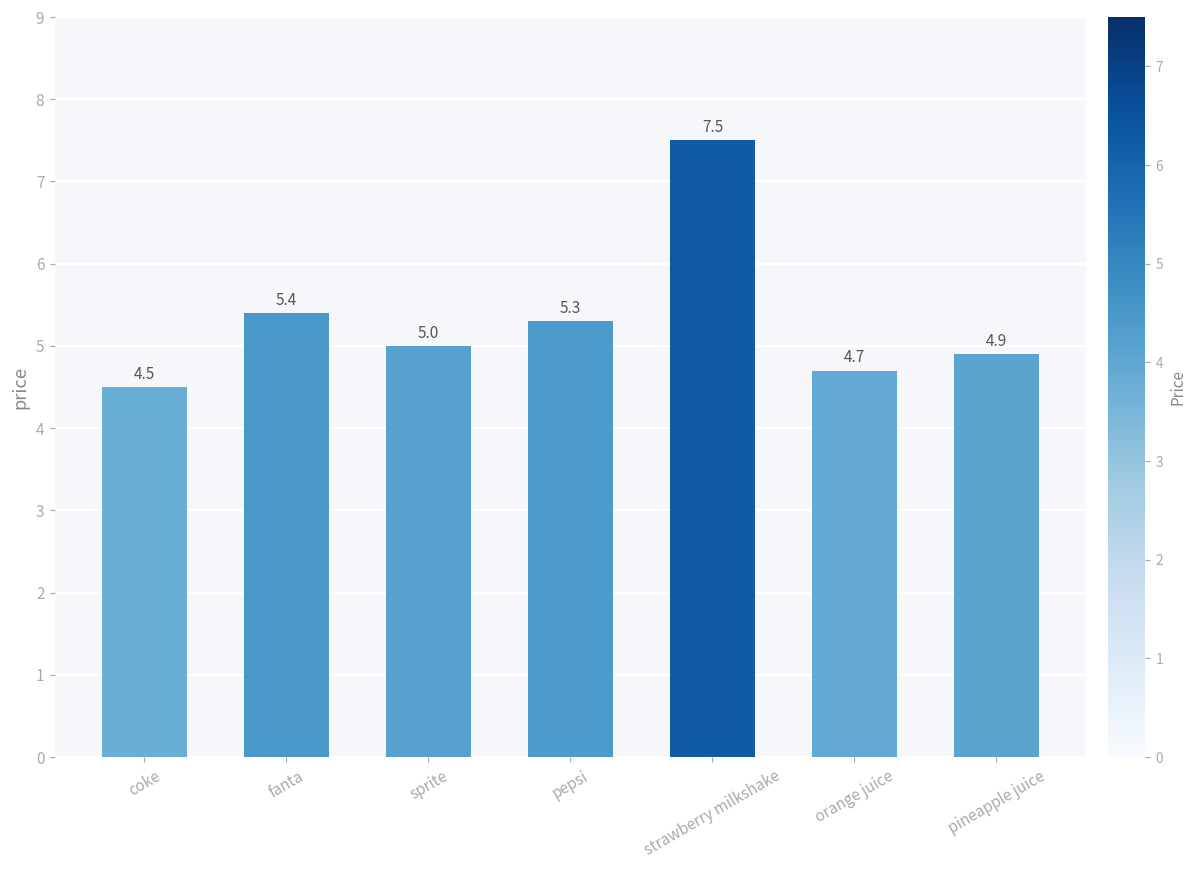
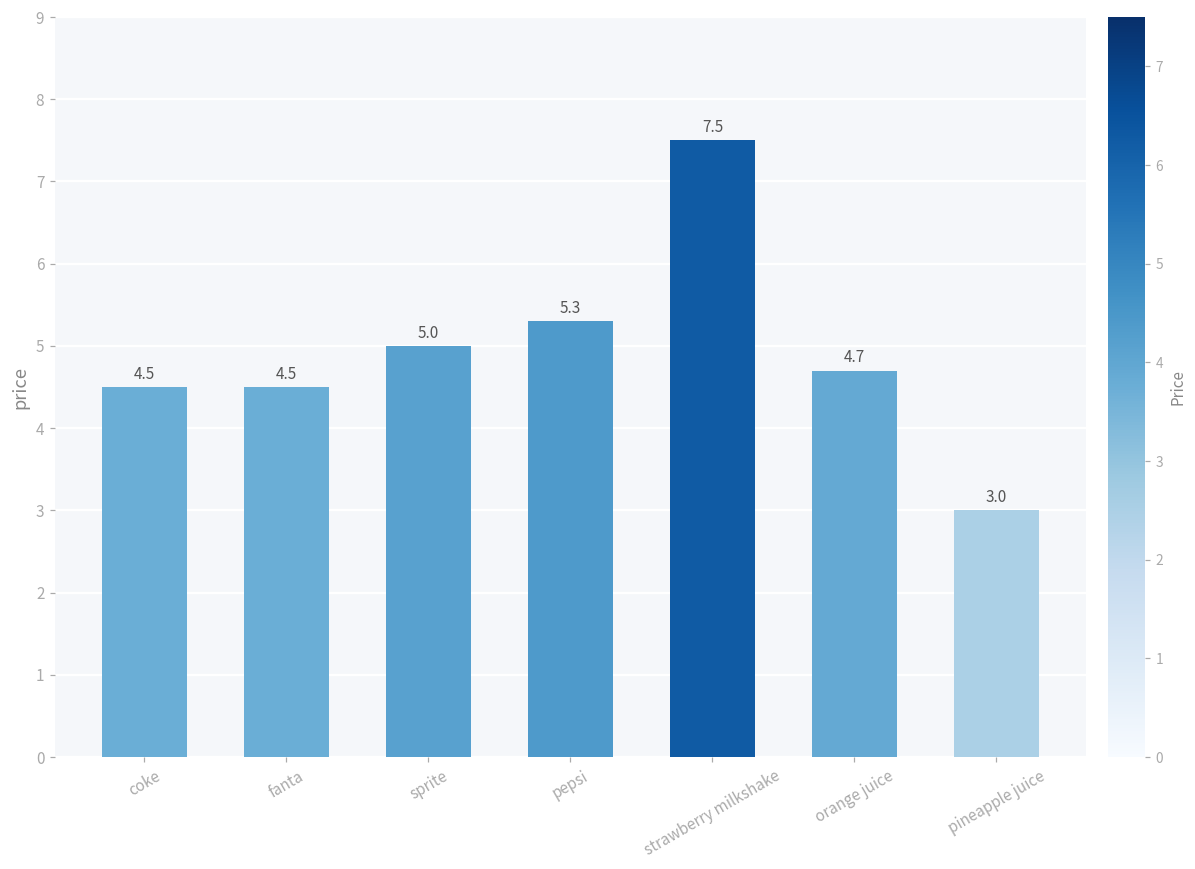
fanta: 5.4 -> 4.5
pineapple juice: 4.9 -> 3.0
